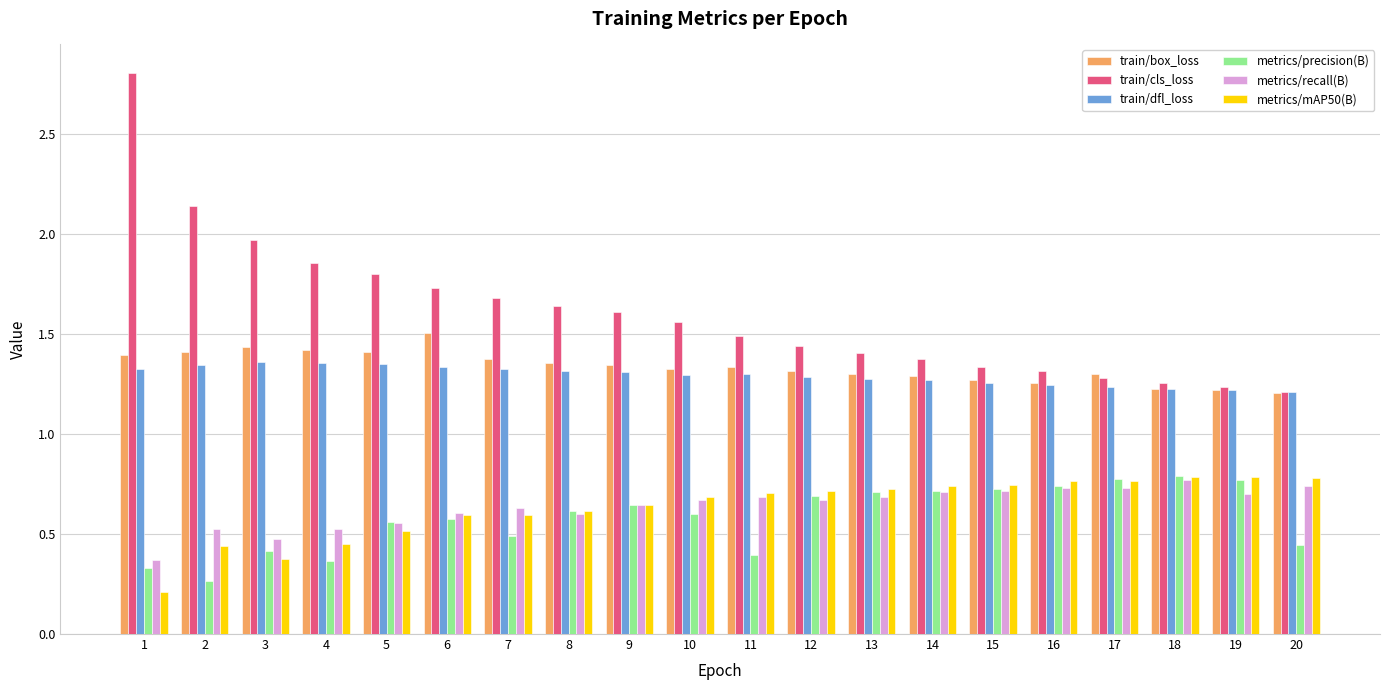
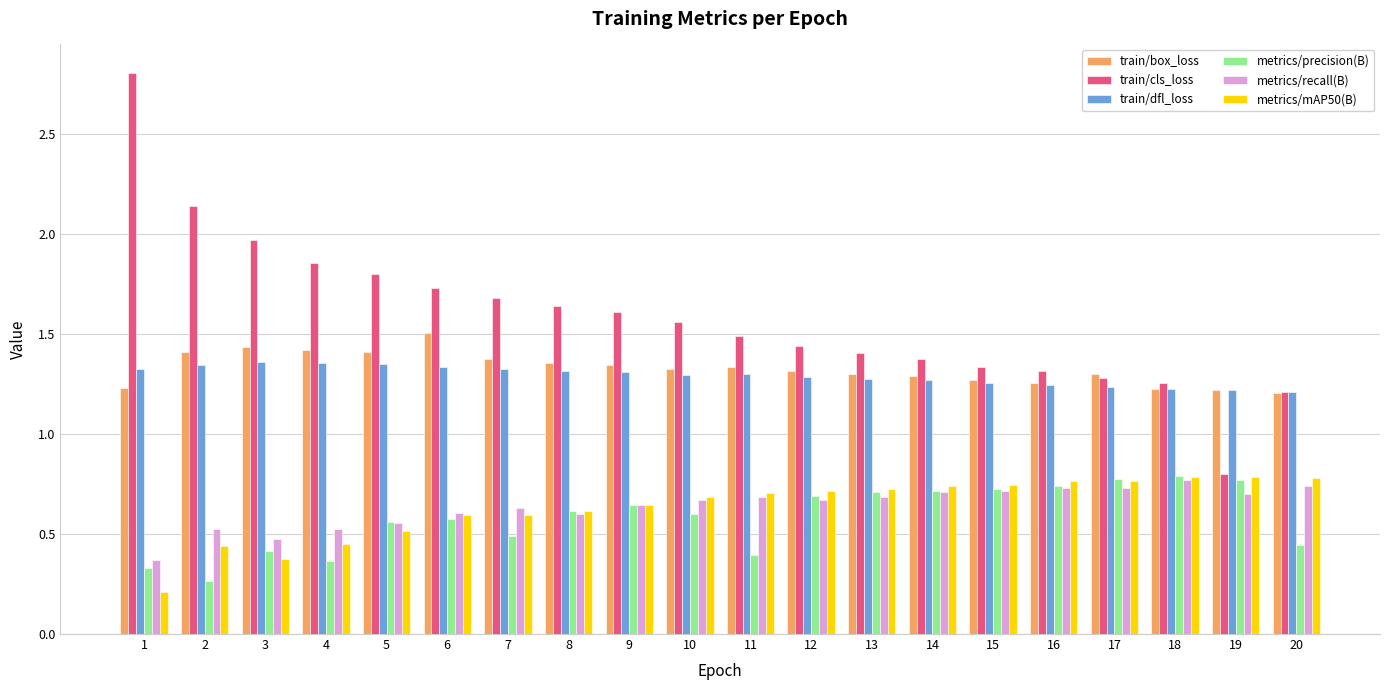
train/box_loss, 1: 1.39 -> 1.23
train/cls_loss, 19: 1.23 -> 0.80
